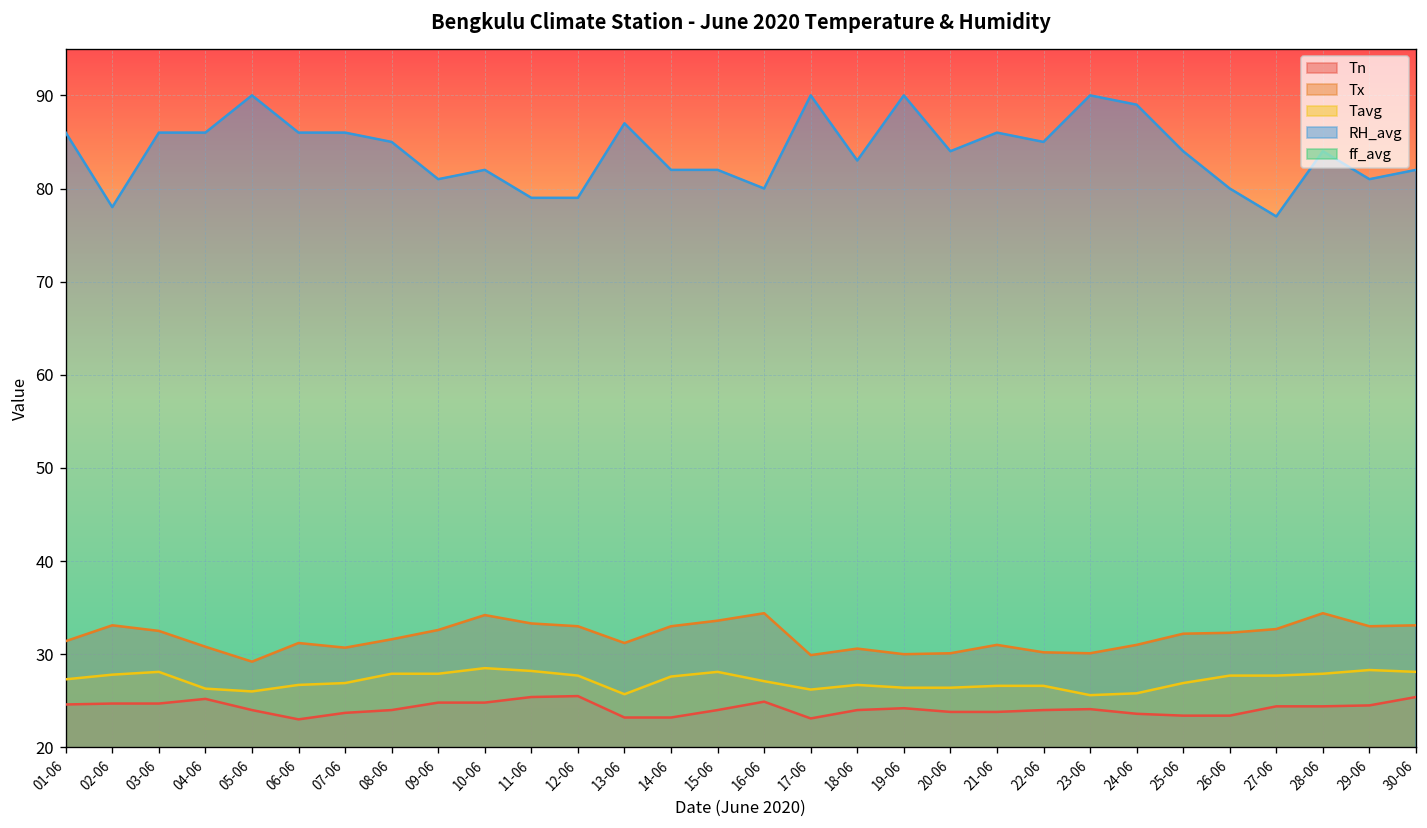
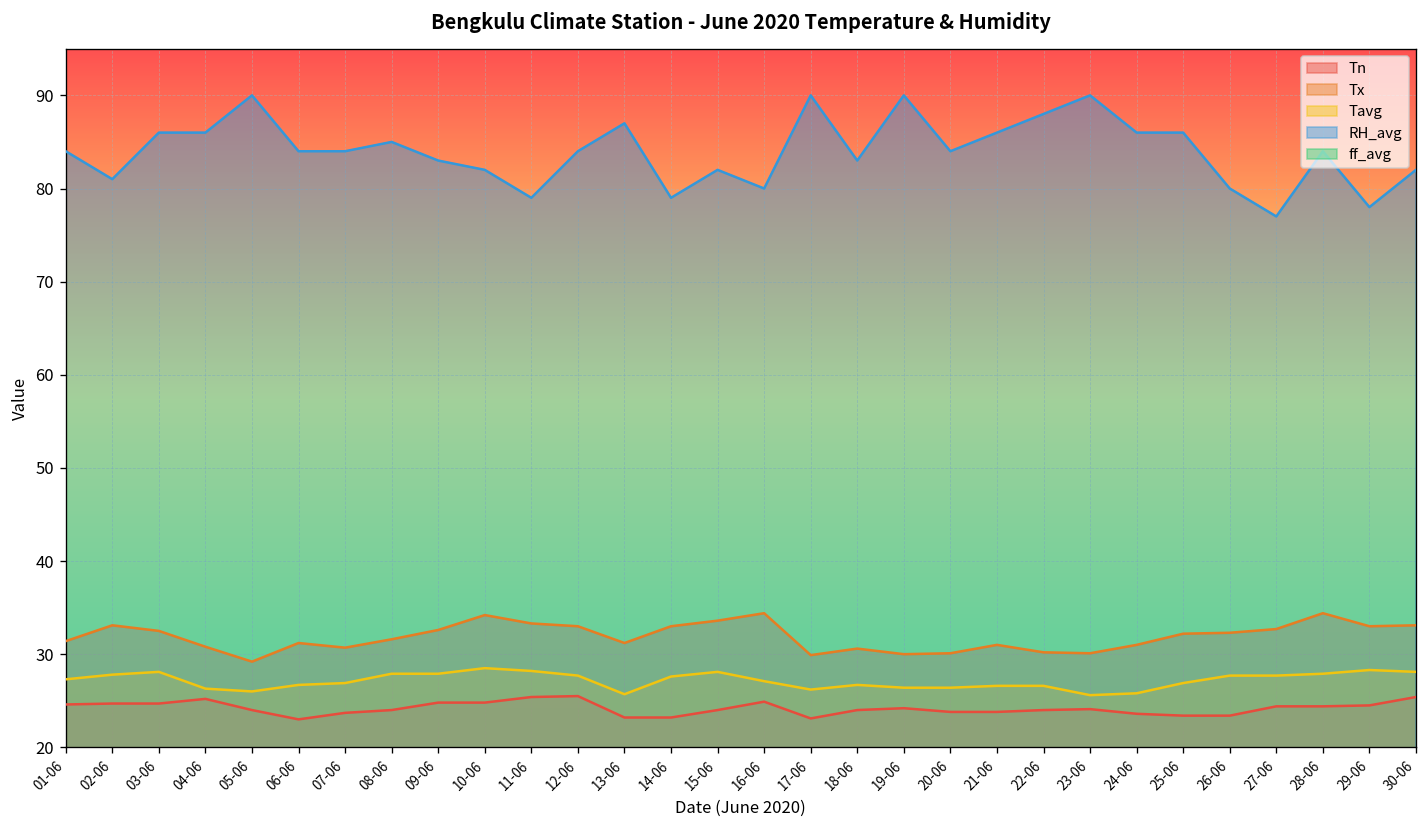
RH_avg, 01-06: 86 -> 84
RH_avg, 02-06: 78 -> 81
RH_avg, 06-06: 86 -> 84
RH_avg, 07-06: 86 -> 84
RH_avg, 09-06: 81 -> 83
RH_avg, 12-06: 79 -> 84
RH_avg, 14-06: 82 -> 79
RH_avg, 22-06: 85 -> 88
RH_avg, 24-06: 89 -> 86
RH_avg, 25-06: 84 -> 86
RH_avg, 29-06: 81 -> 78
